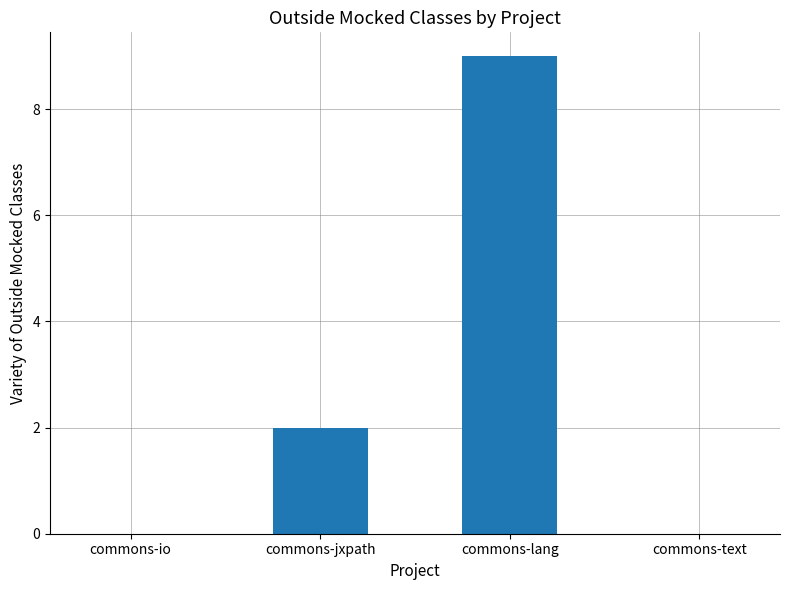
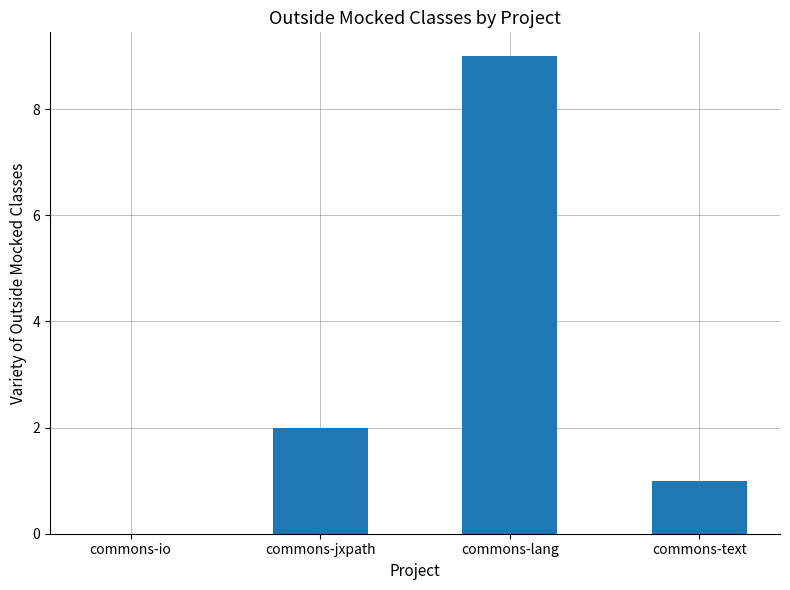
commons-text: 0 -> 1
